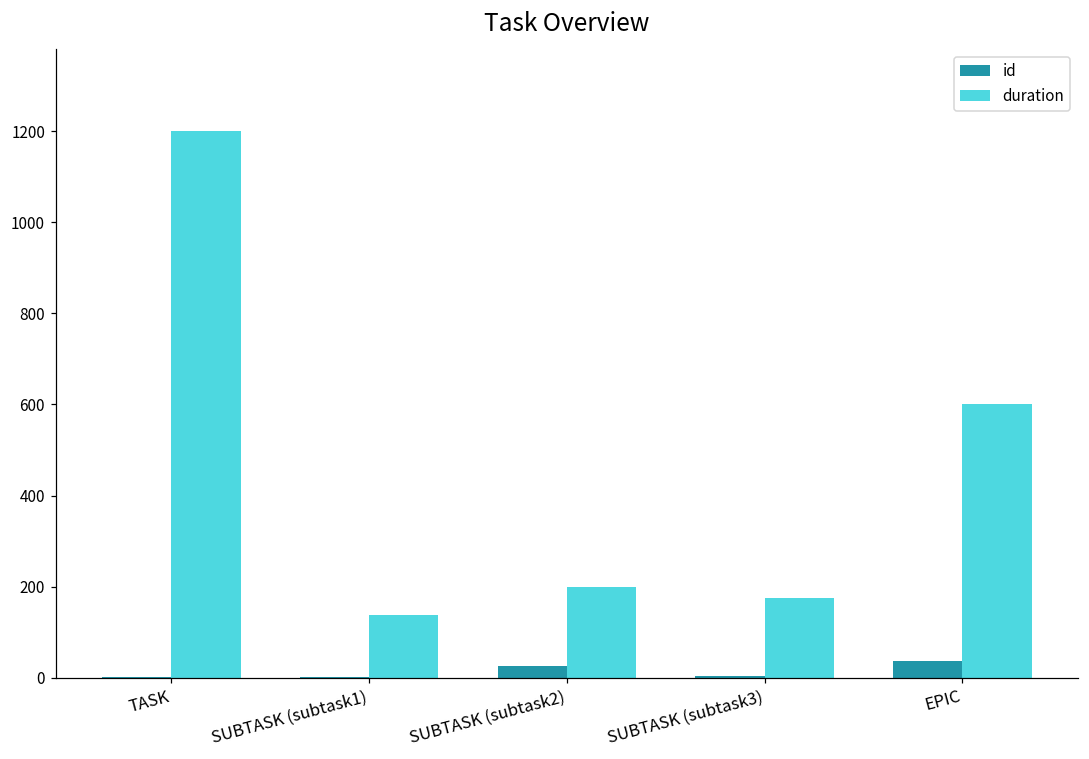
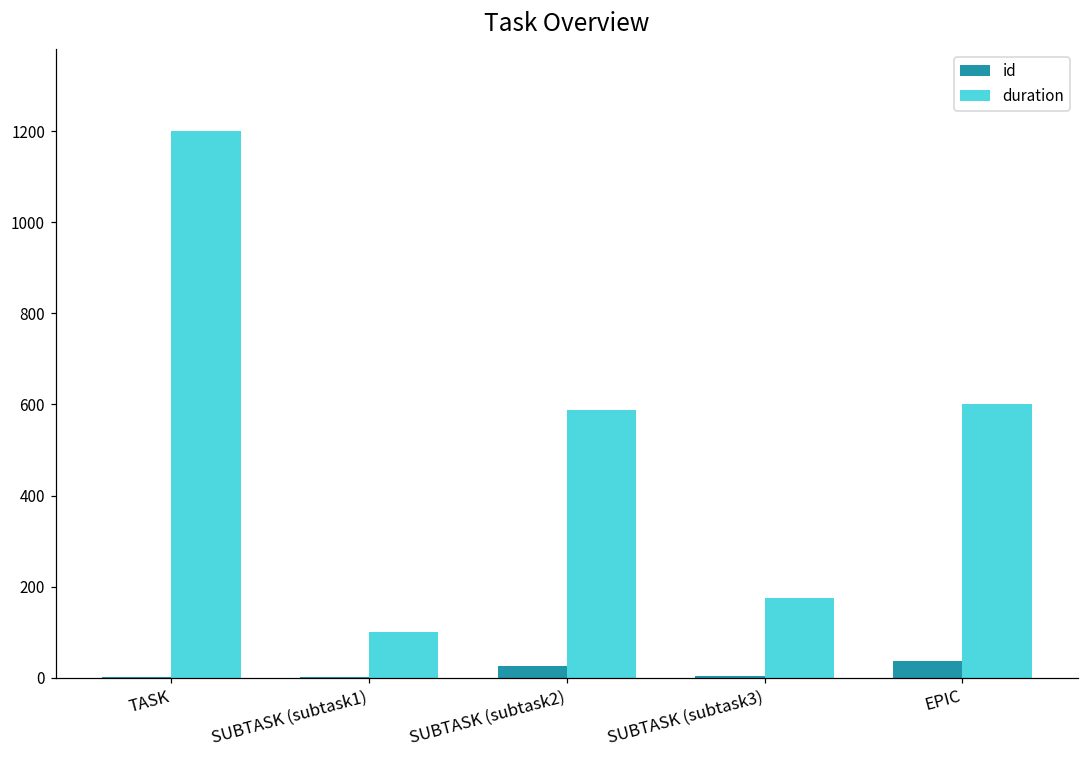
duration, SUBTASK (subtask1): 140 -> 100
duration, SUBTASK (subtask2): 200 -> 590
